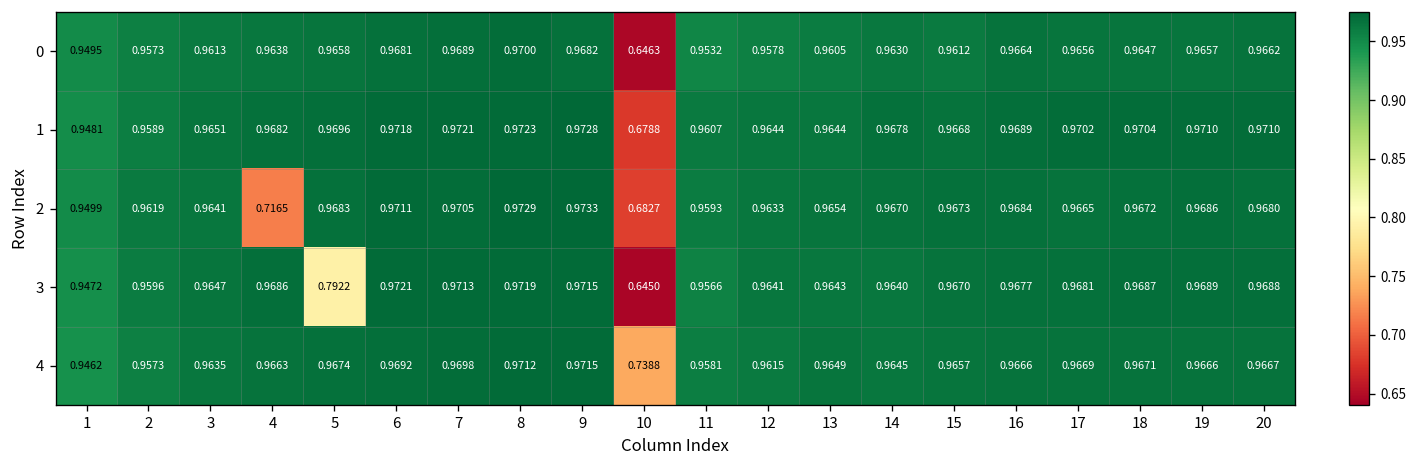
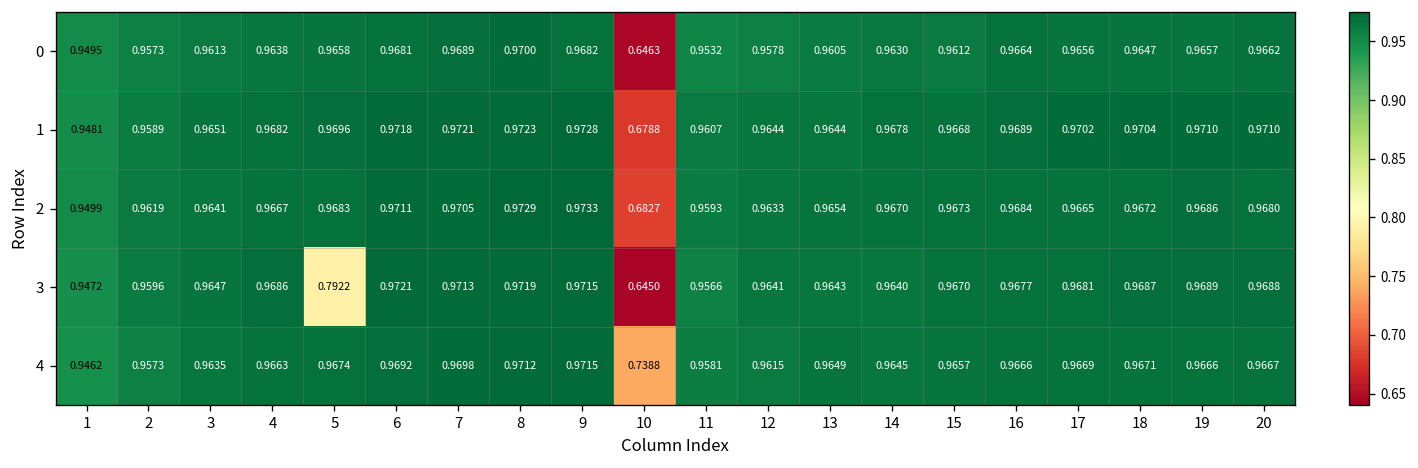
2, 4: 0.7165 -> 0.9667
